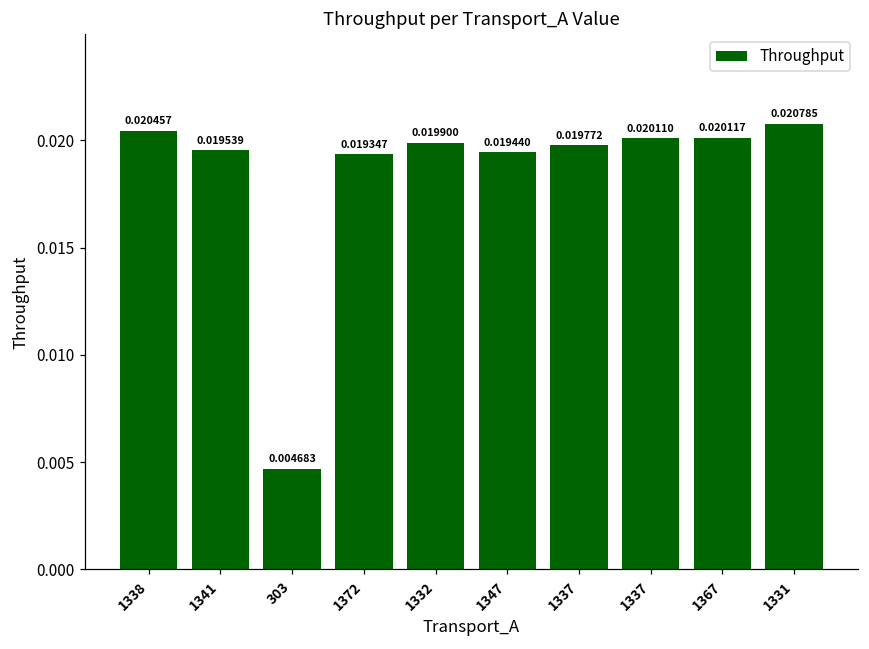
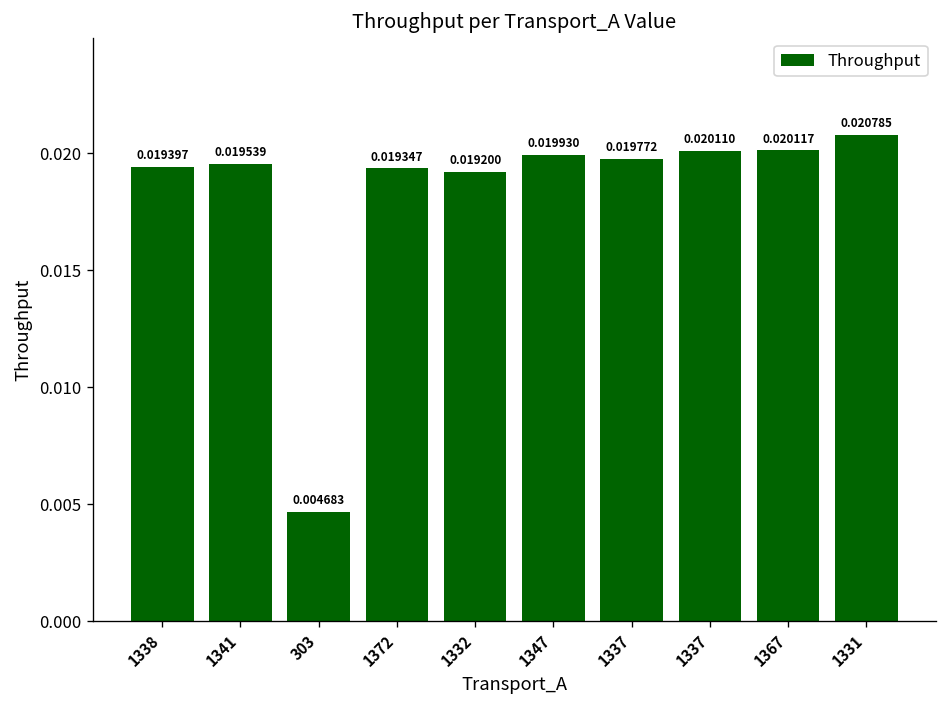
1338: 0.020457 -> 0.019397
1332: 0.019900 -> 0.019200
1347: 0.019440 -> 0.019930
